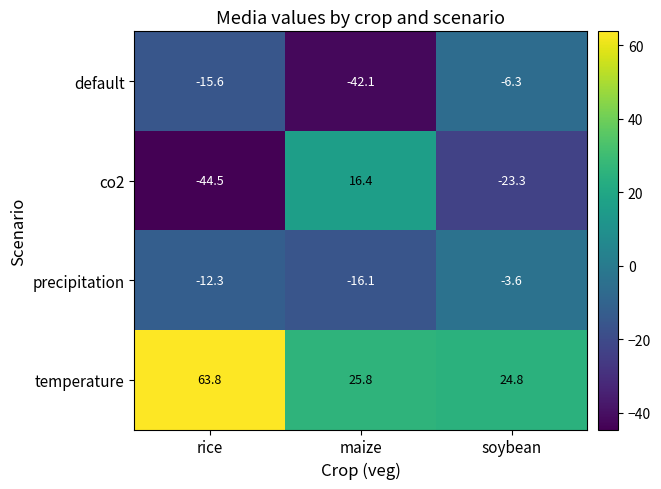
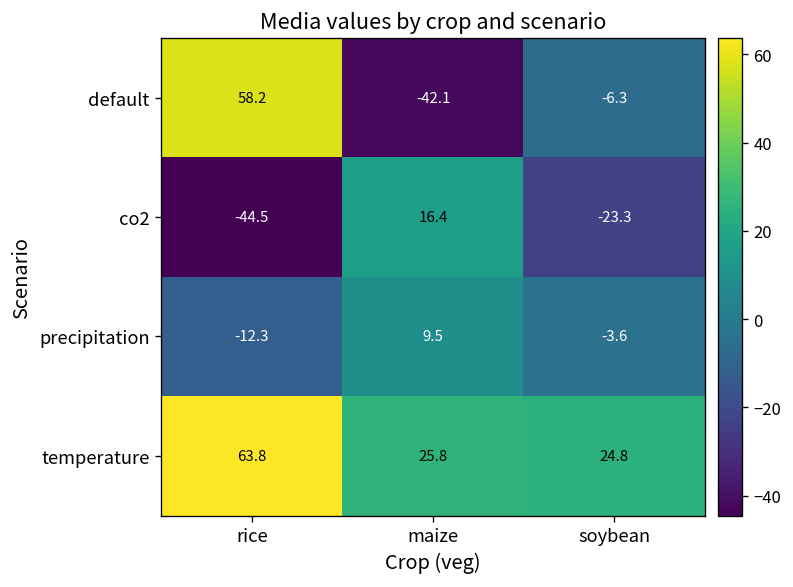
default, rice: -15.6 -> 58.2
precipitation, maize: -16.1 -> 9.5
